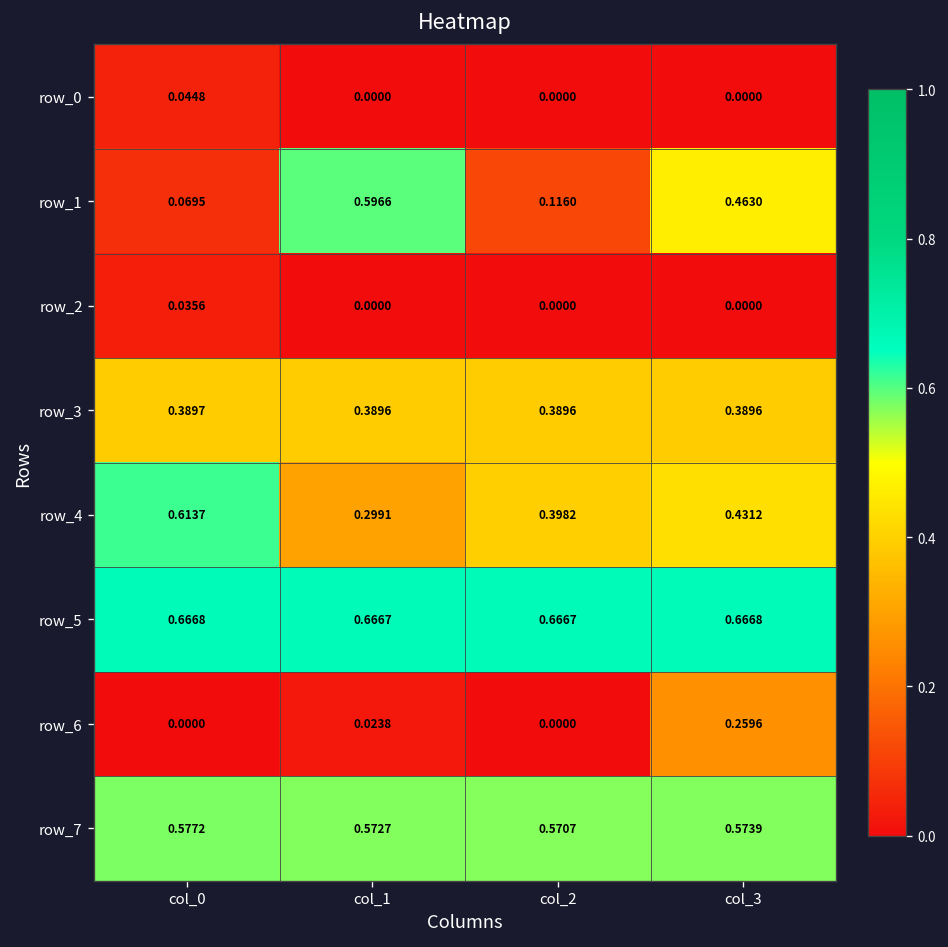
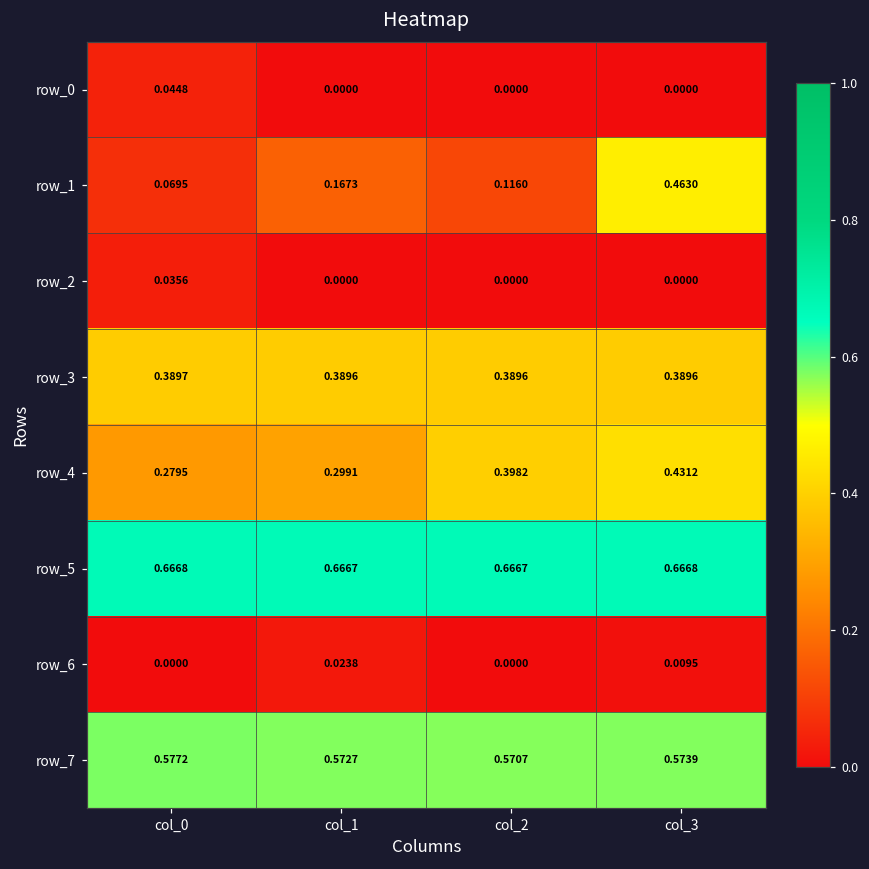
row_1, col_1: 0.5966 -> 0.1673
row_4, col_0: 0.6137 -> 0.2795
row_6, col_3: 0.2596 -> 0.0095
